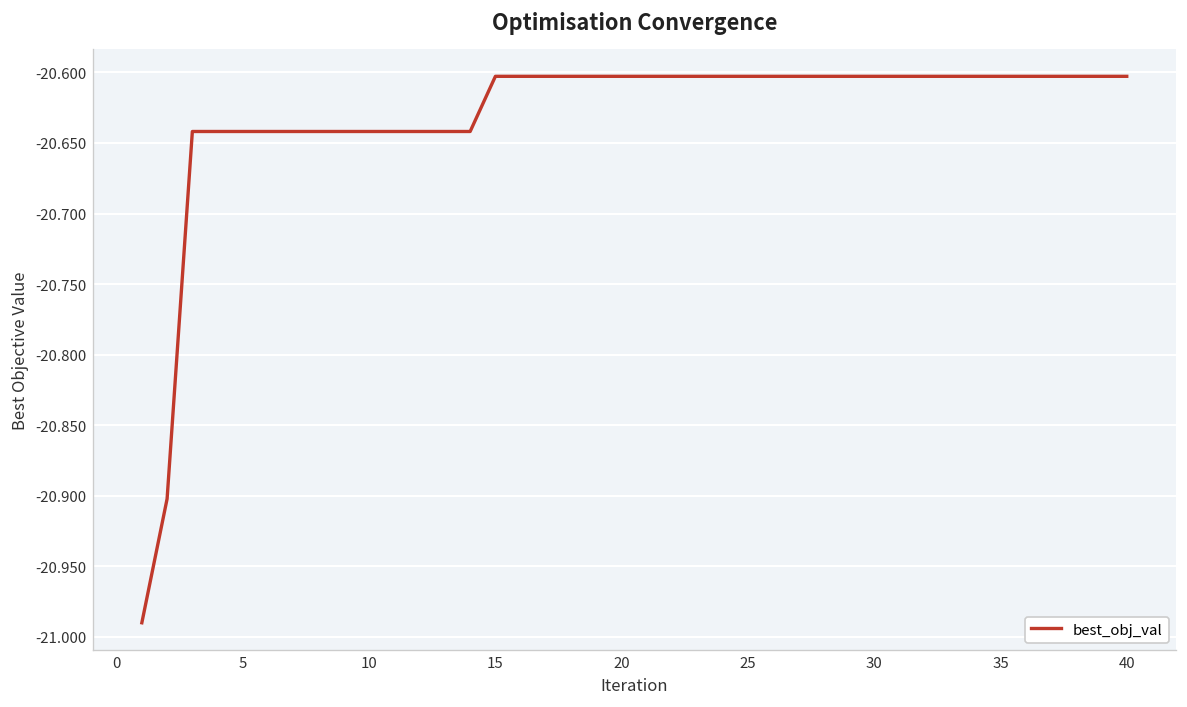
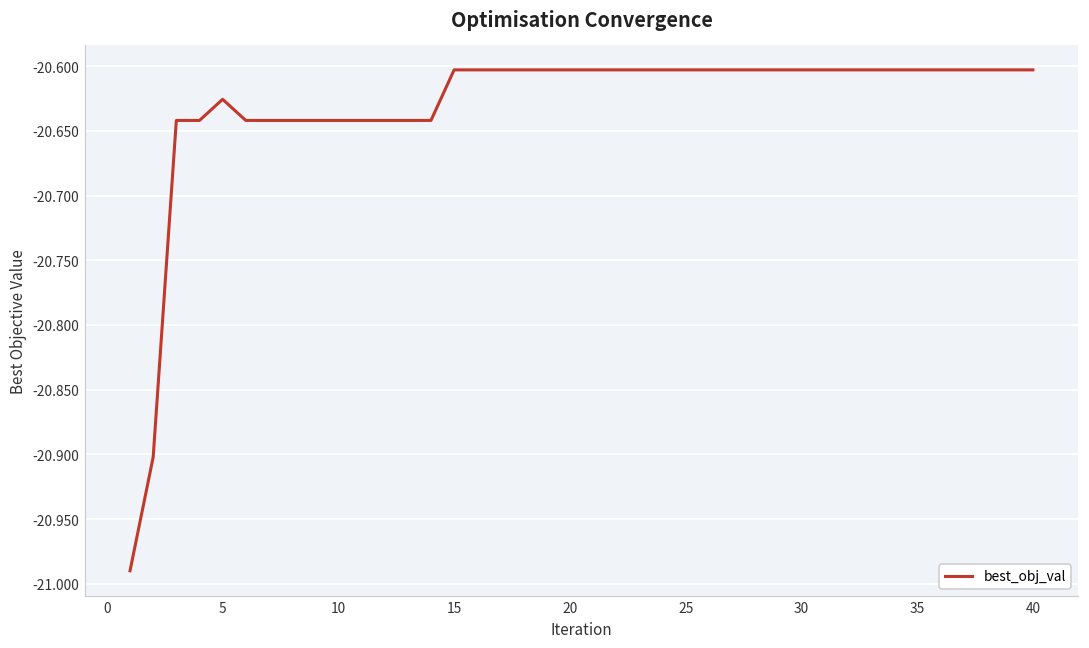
5: -20.642 -> -20.626
